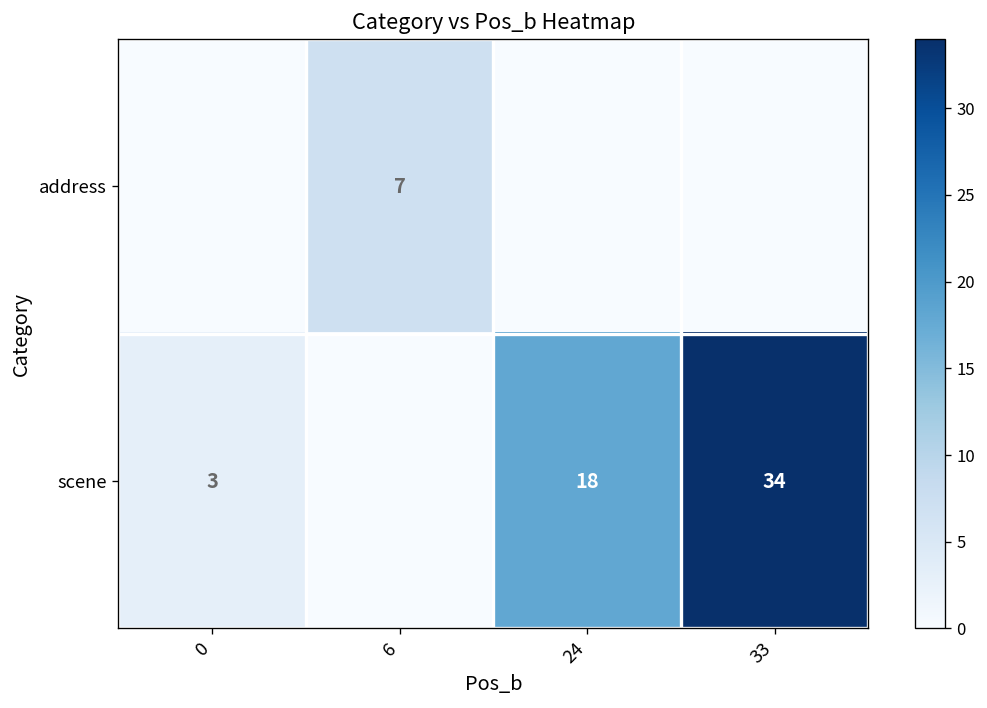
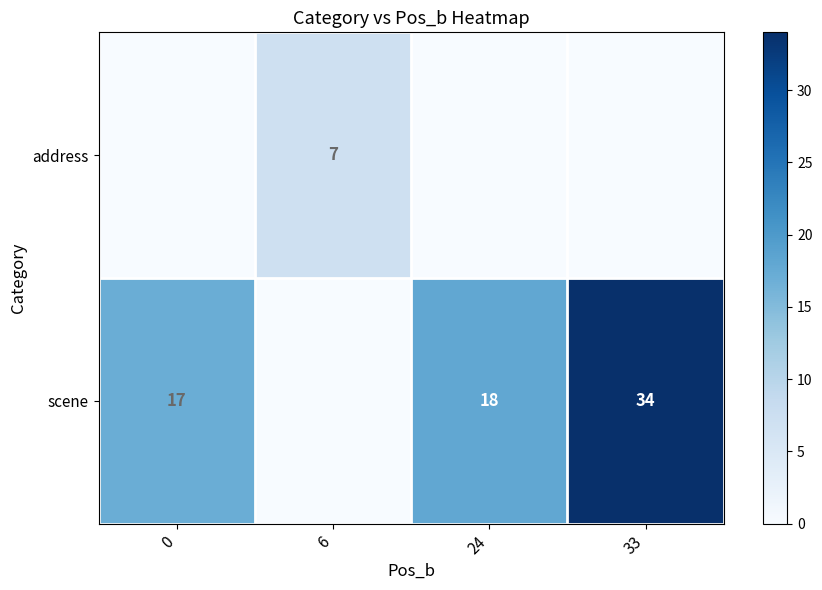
scene, 0: 3 -> 17
